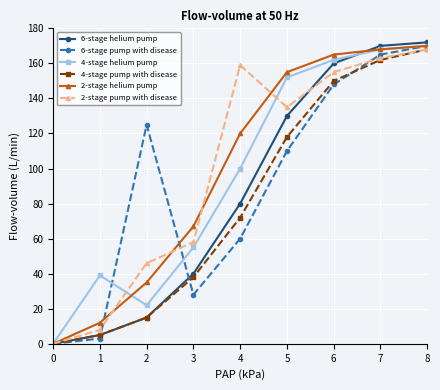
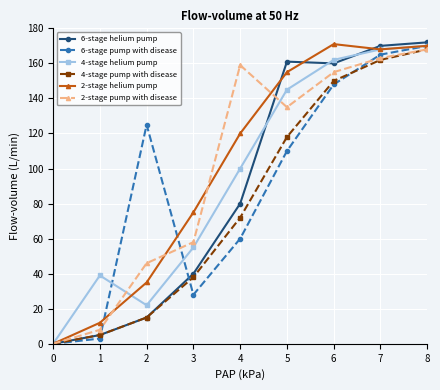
2-stage helium pump, 3: 67 -> 75
6-stage helium pump, 5: 130 -> 161
4-stage helium pump, 5: 152 -> 145
2-stage helium pump, 6: 165 -> 171
